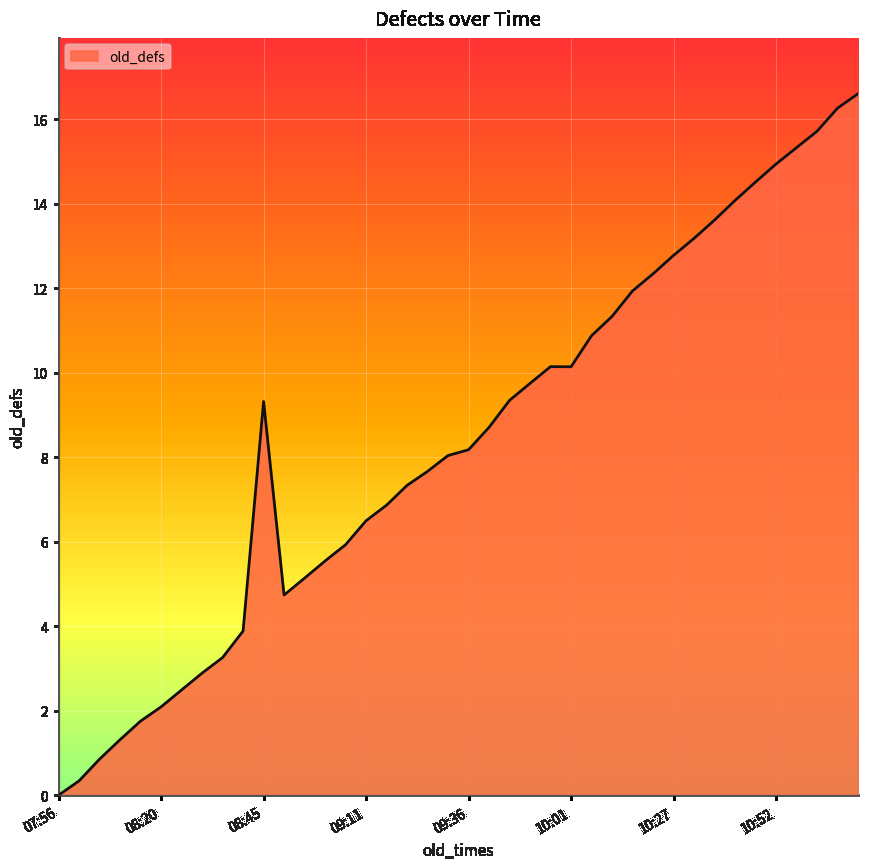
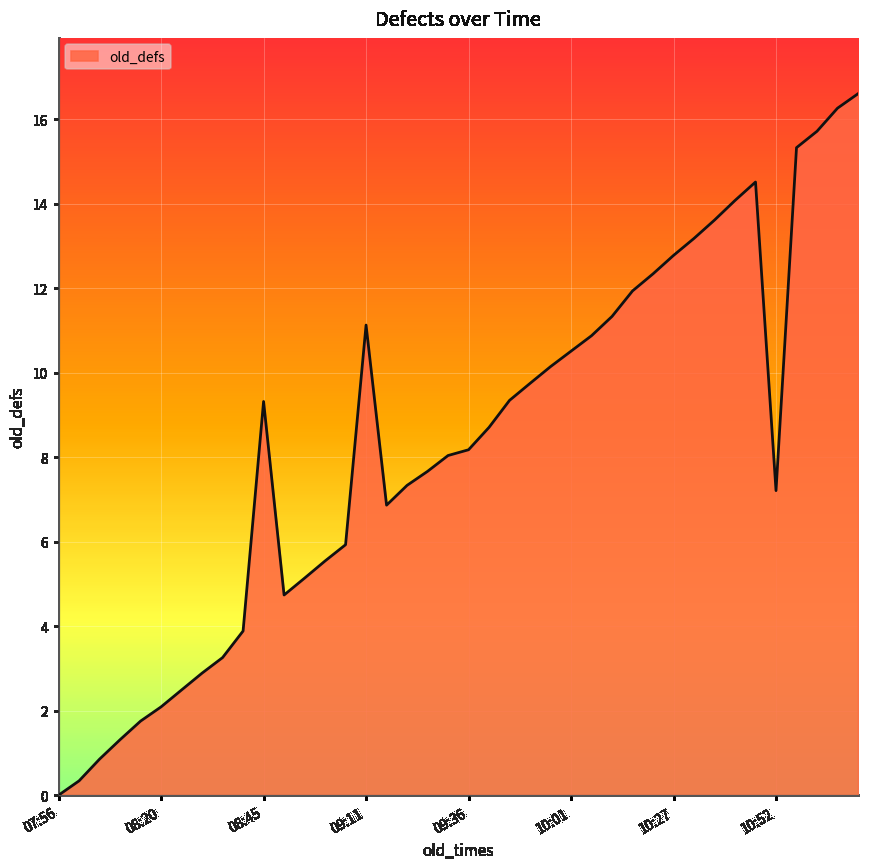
09:11: 6.5 -> 11.1
10:01: 10.1 -> 10.5
10:52: 14.9 -> 7.2
